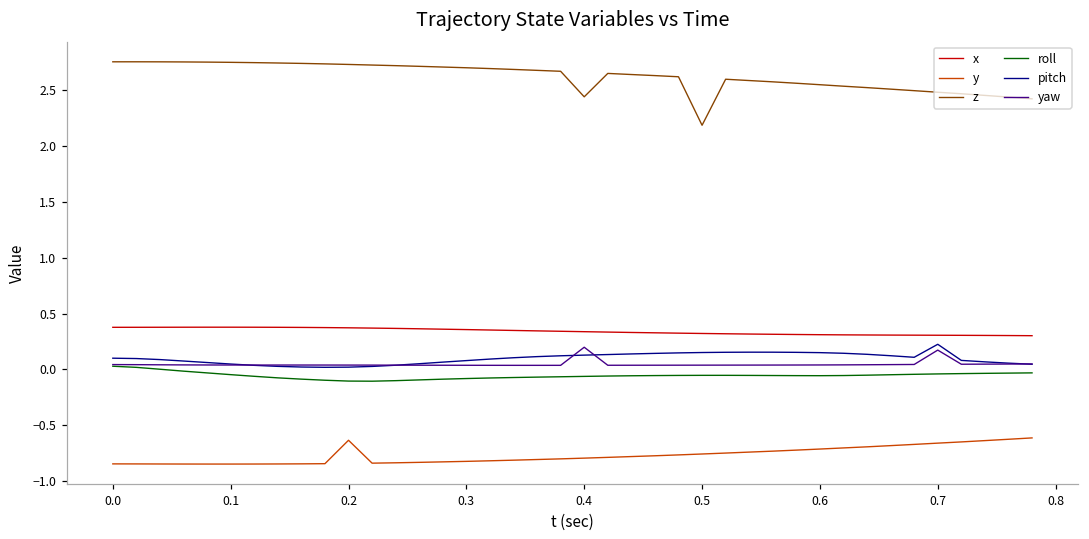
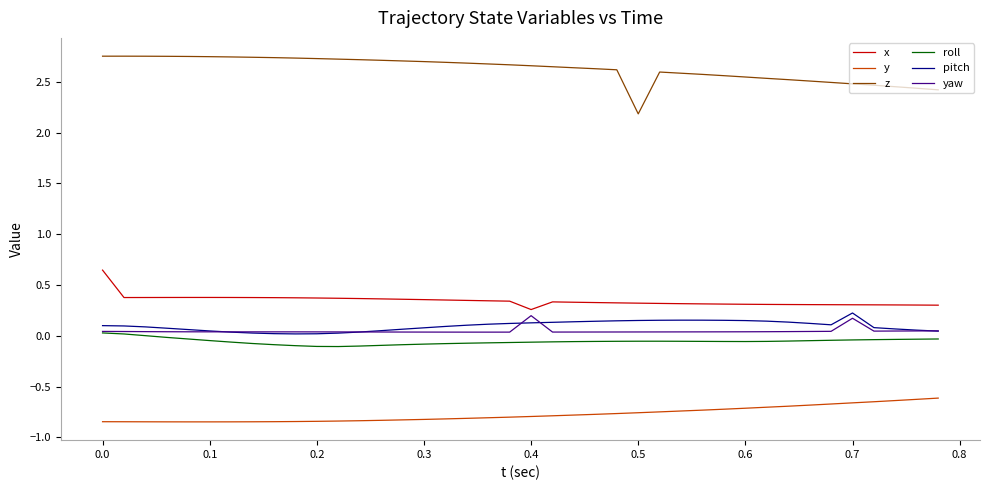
x, 0.0: 0.38 -> 0.65
y, 0.2: -0.63 -> -0.84
x, 0.4: 0.34 -> 0.26
z, 0.4: 2.44 -> 2.66
